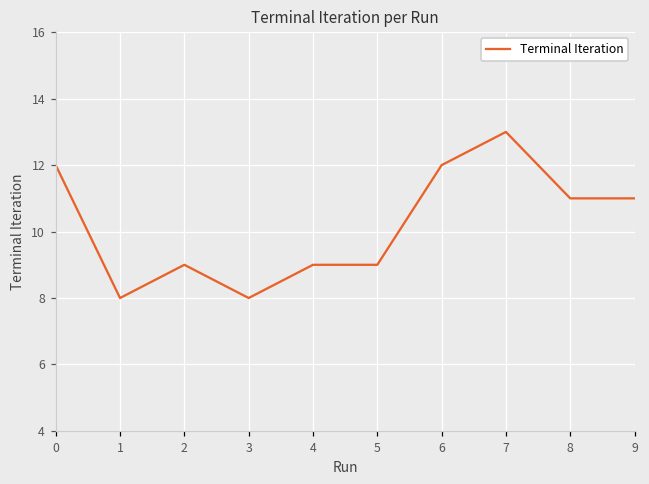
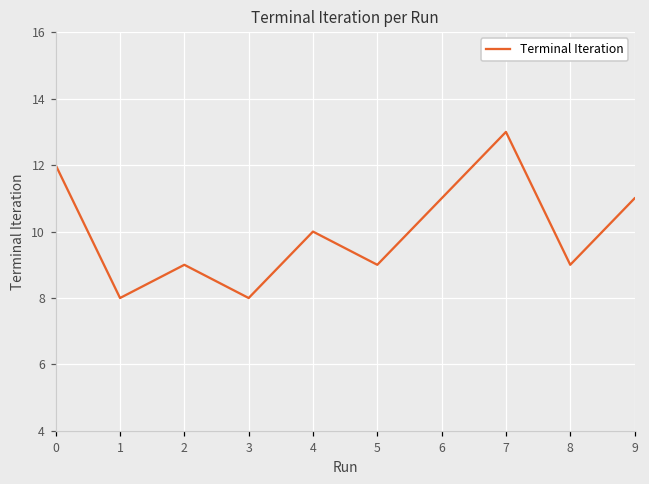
4: 9 -> 10
6: 12 -> 11
8: 11 -> 9
